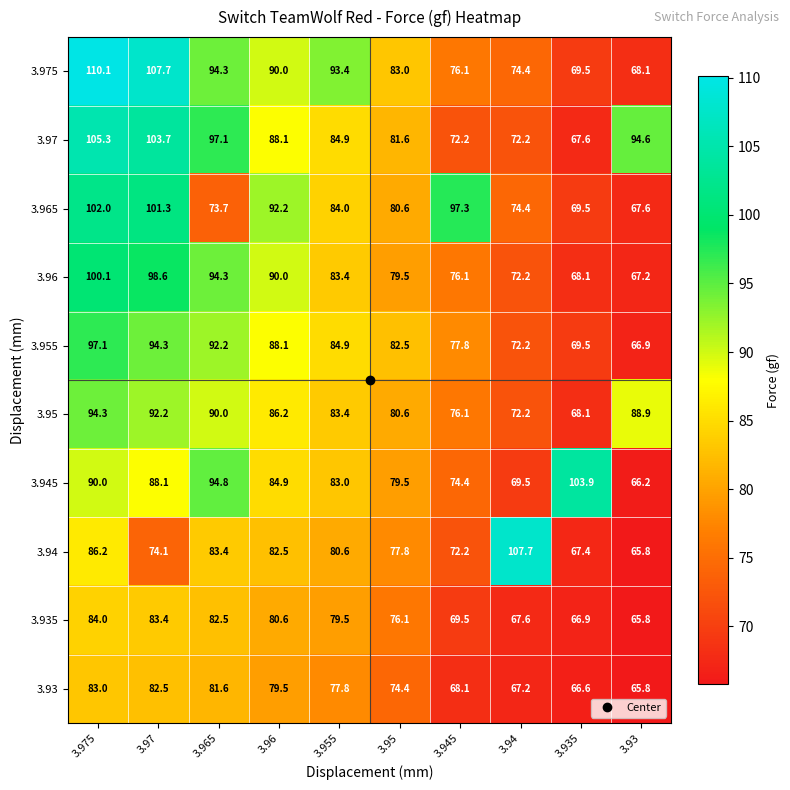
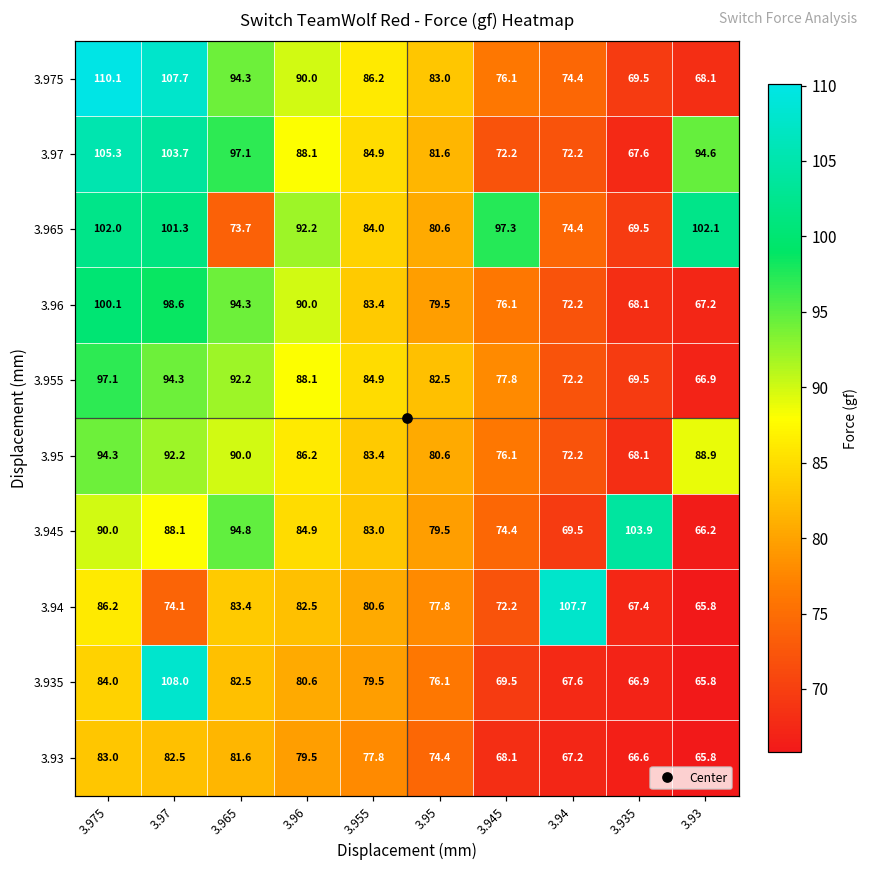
3.975, 3.955: 93.4 -> 86.2
3.965, 3.93: 67.6 -> 102.1
3.935, 3.97: 83.4 -> 108.0
